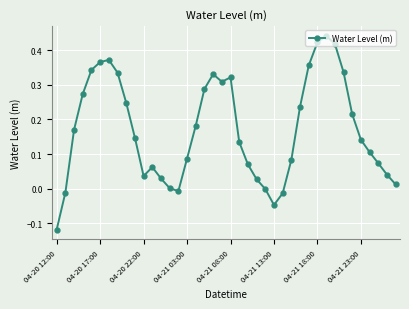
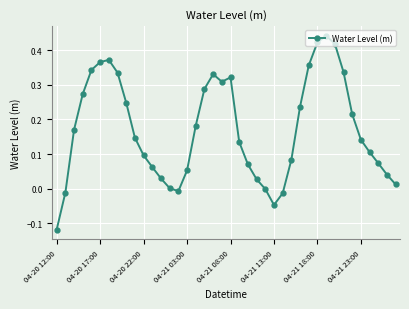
04-20 22:00: 0.04 -> 0.10
04-21 03:00: 0.09 -> 0.05
